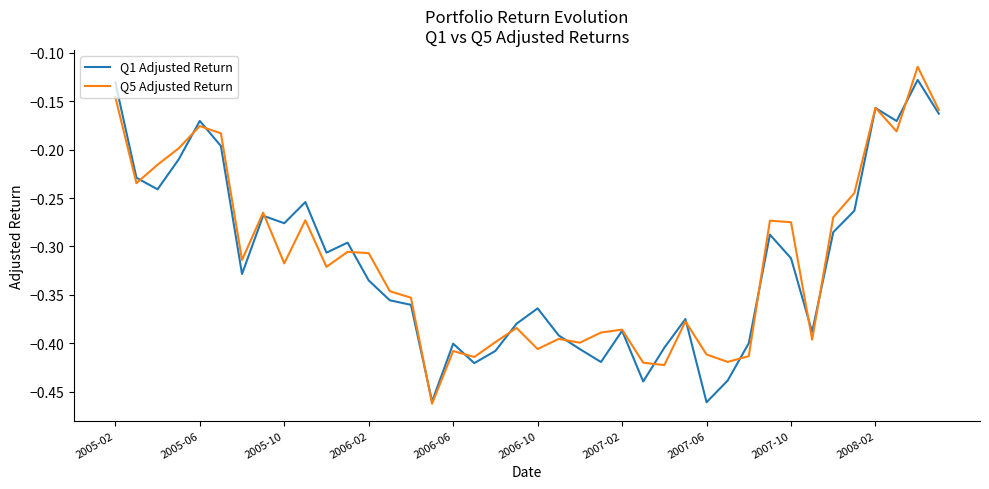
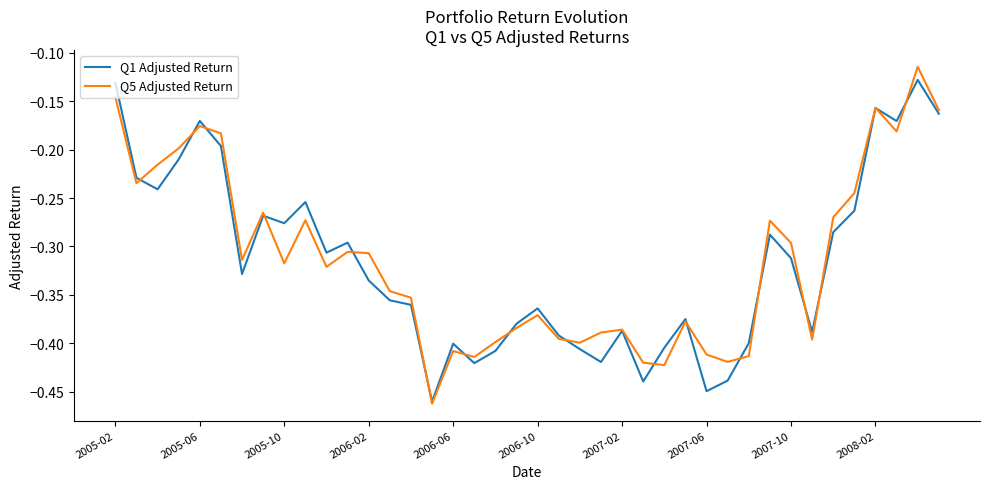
Q5 Adjusted Return, 2006-10: -0.41 -> -0.37
Q1 Adjusted Return, 2007-06: -0.46 -> -0.45
Q5 Adjusted Return, 2007-10: -0.27 -> -0.30
